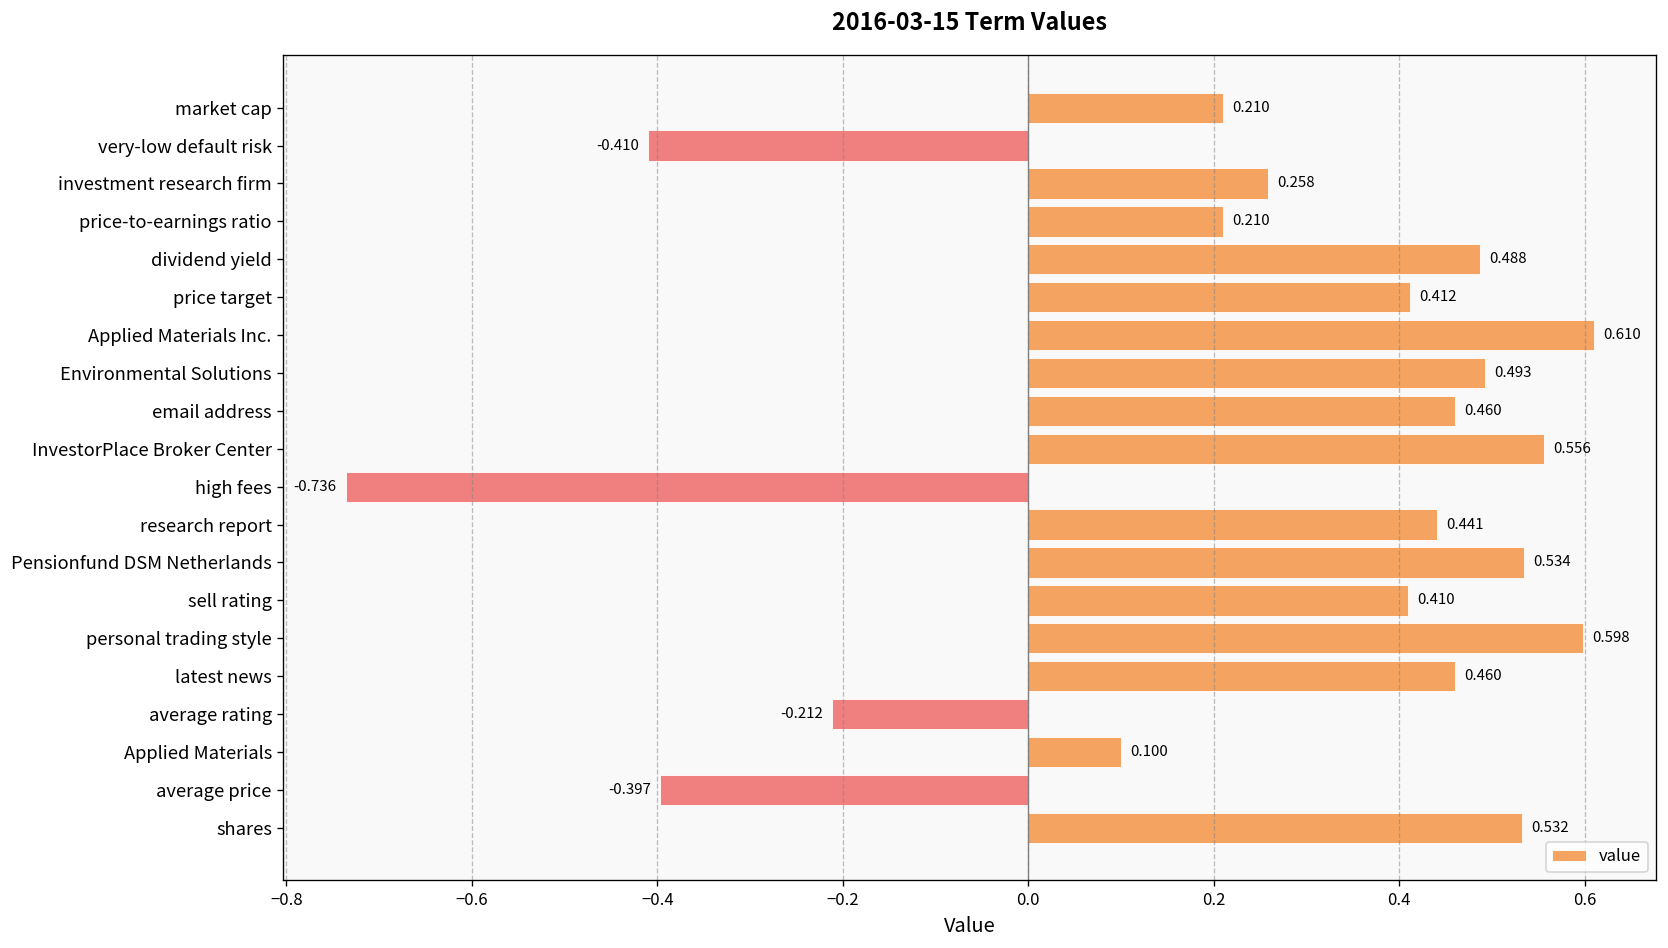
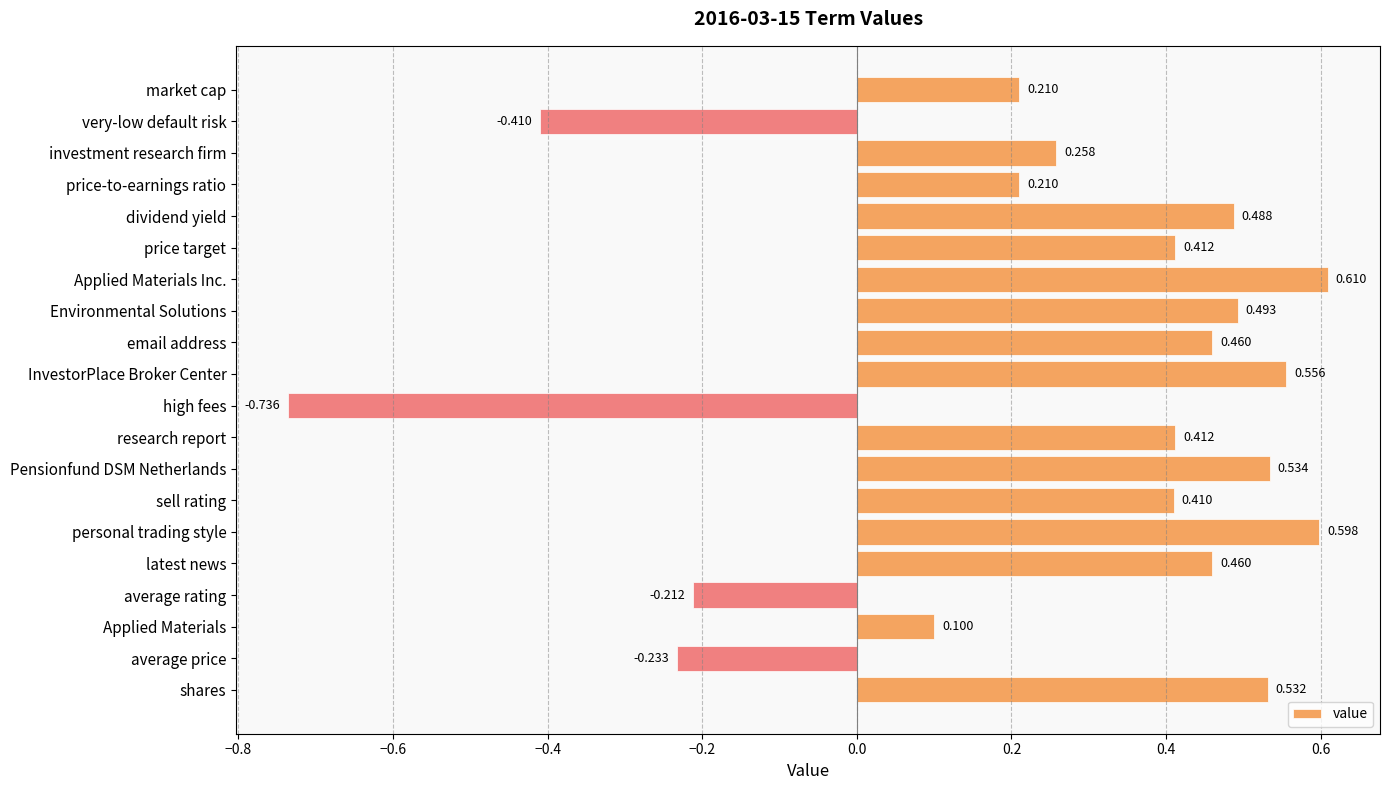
research report: 0.441 -> 0.412
average price: -0.397 -> -0.233
